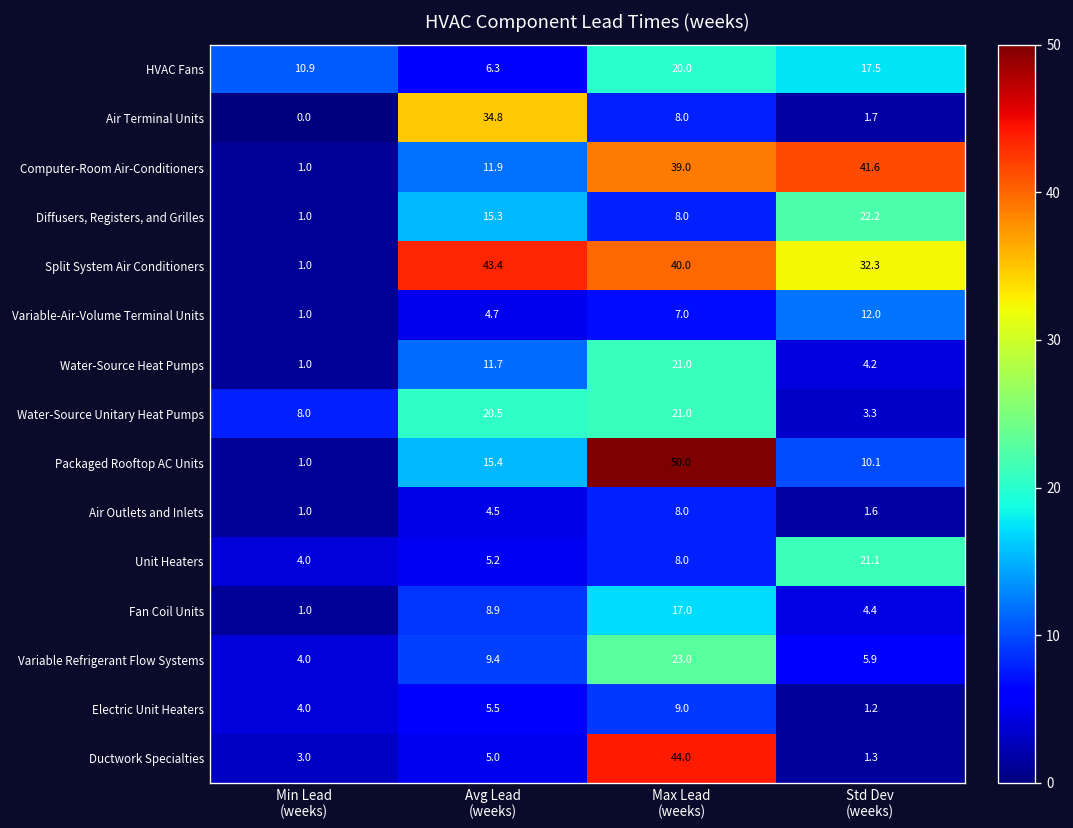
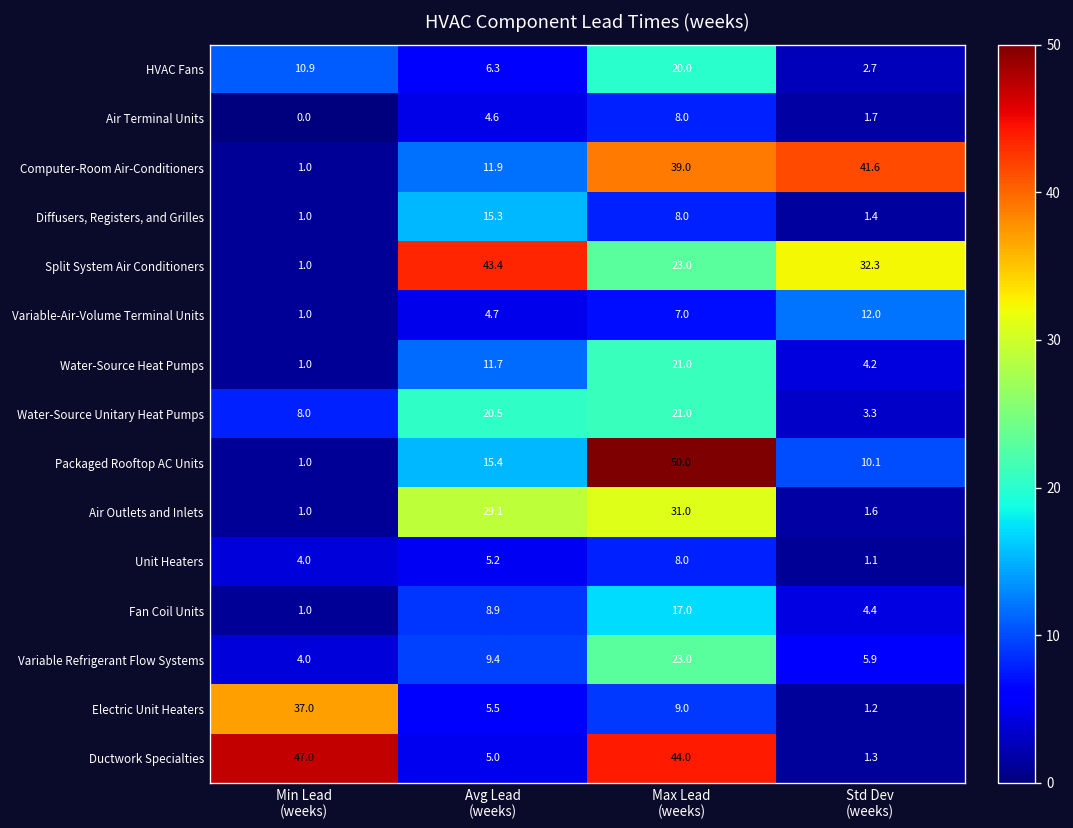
HVAC Fans, Std Dev (weeks): 17.5 -> 2.7
Air Terminal Units, Avg Lead (weeks): 34.8 -> 4.6
Diffusers, Registers, and Grilles, Std Dev (weeks): 22.2 -> 1.4
Split System Air Conditioners, Max Lead (weeks): 40.0 -> 23.0
Air Outlets and Inlets, Avg Lead (weeks): 4.5 -> 29.1
Air Outlets and Inlets, Max Lead (weeks): 8.0 -> 31.0
Unit Heaters, Std Dev (weeks): 21.1 -> 1.1
Electric Unit Heaters, Min Lead (weeks): 4.0 -> 37.0
Ductwork Specialties, Min Lead (weeks): 3.0 -> 47.0
